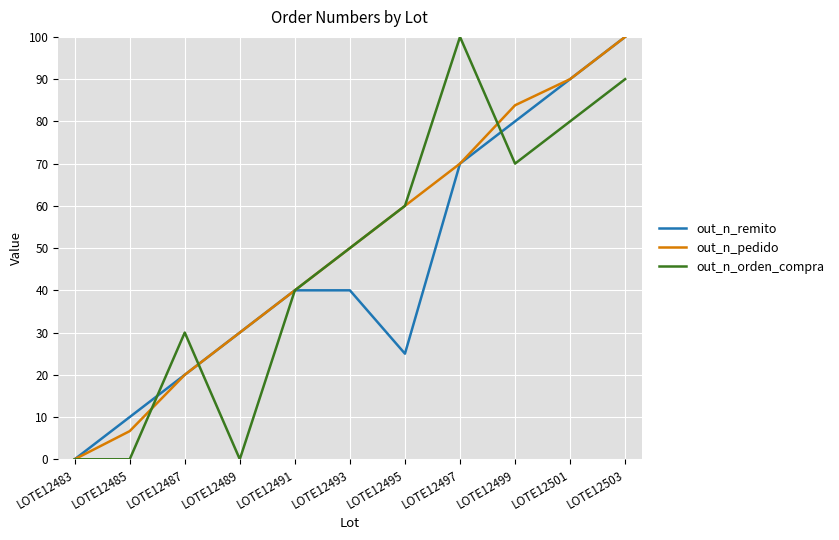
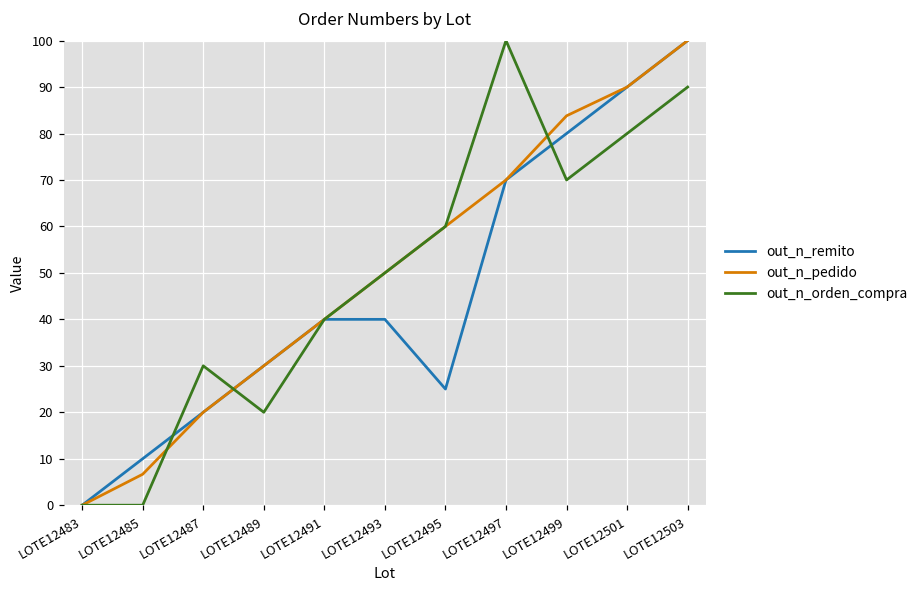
out_n_orden_compra, LOTE12489: 0 -> 20
